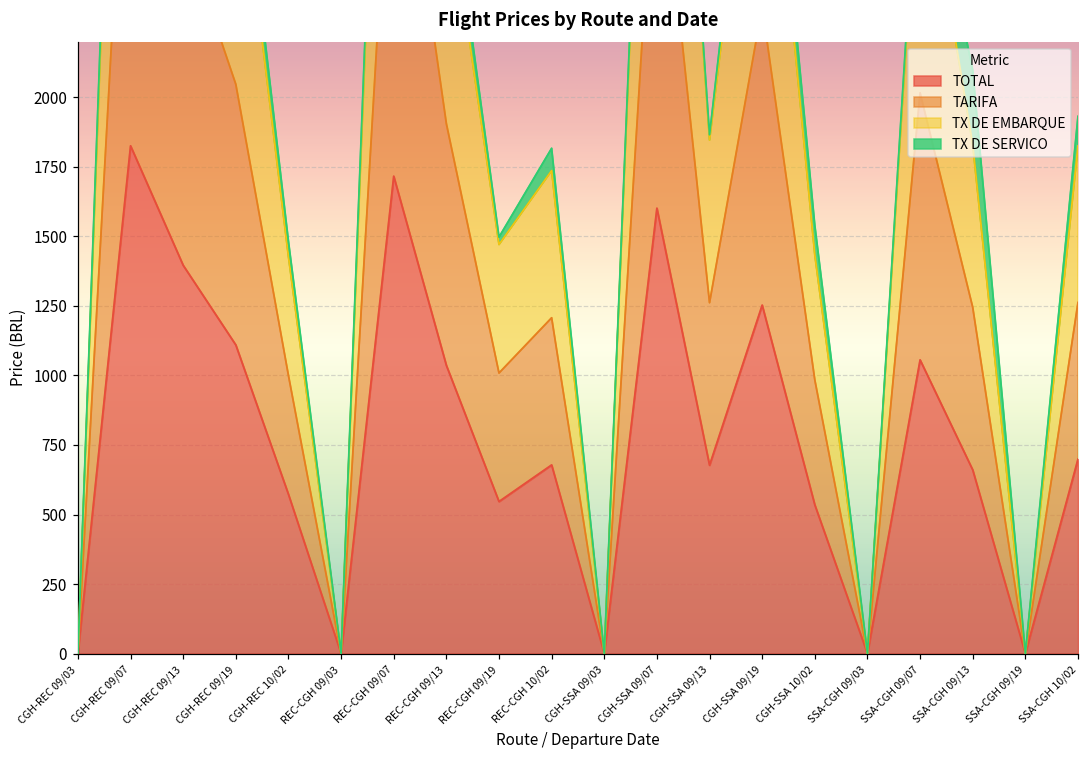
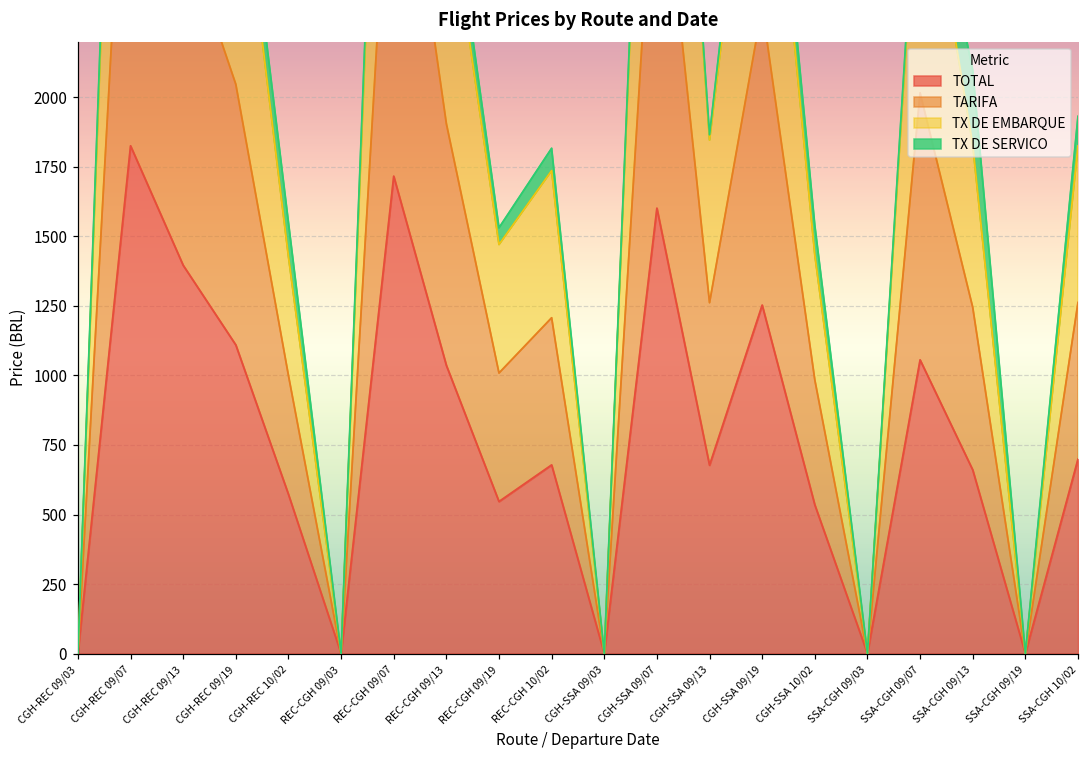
TX DE SERVICO, CGH-REC 10/02: 60 -> 120
TX DE SERVICO, REC-CGH 09/19: 30 -> 60
